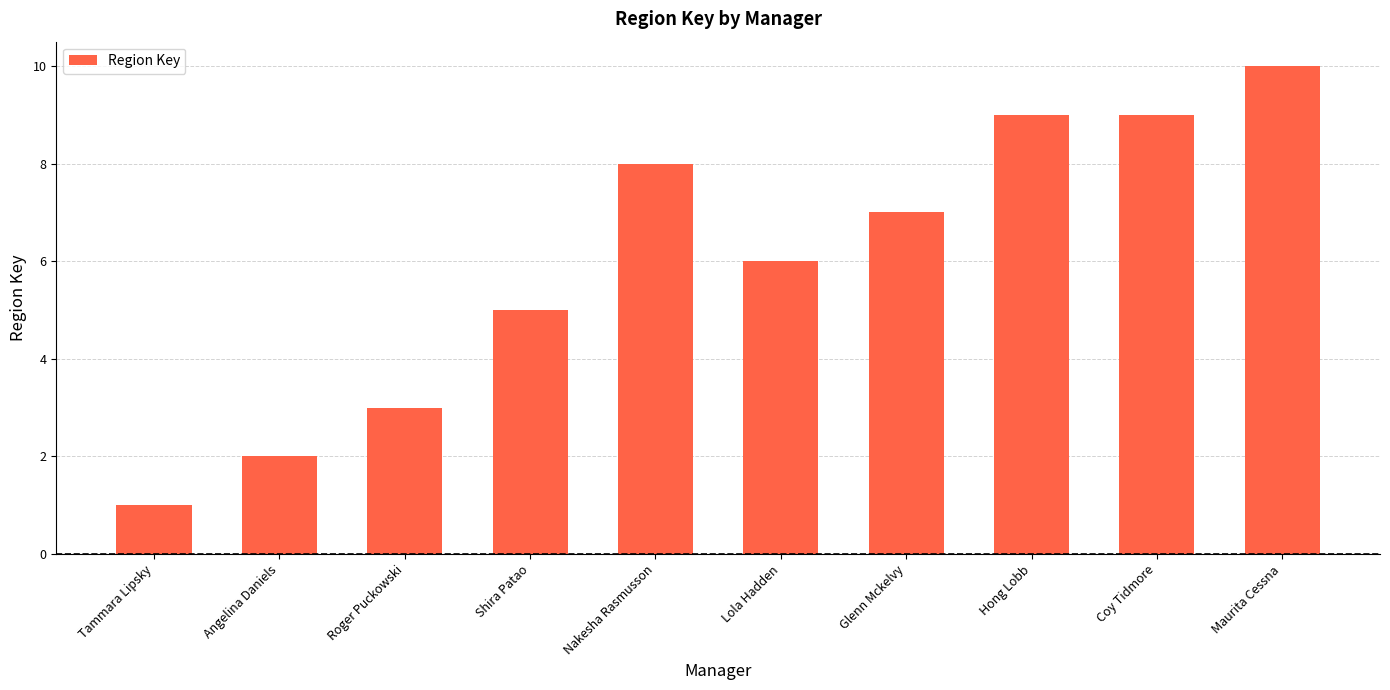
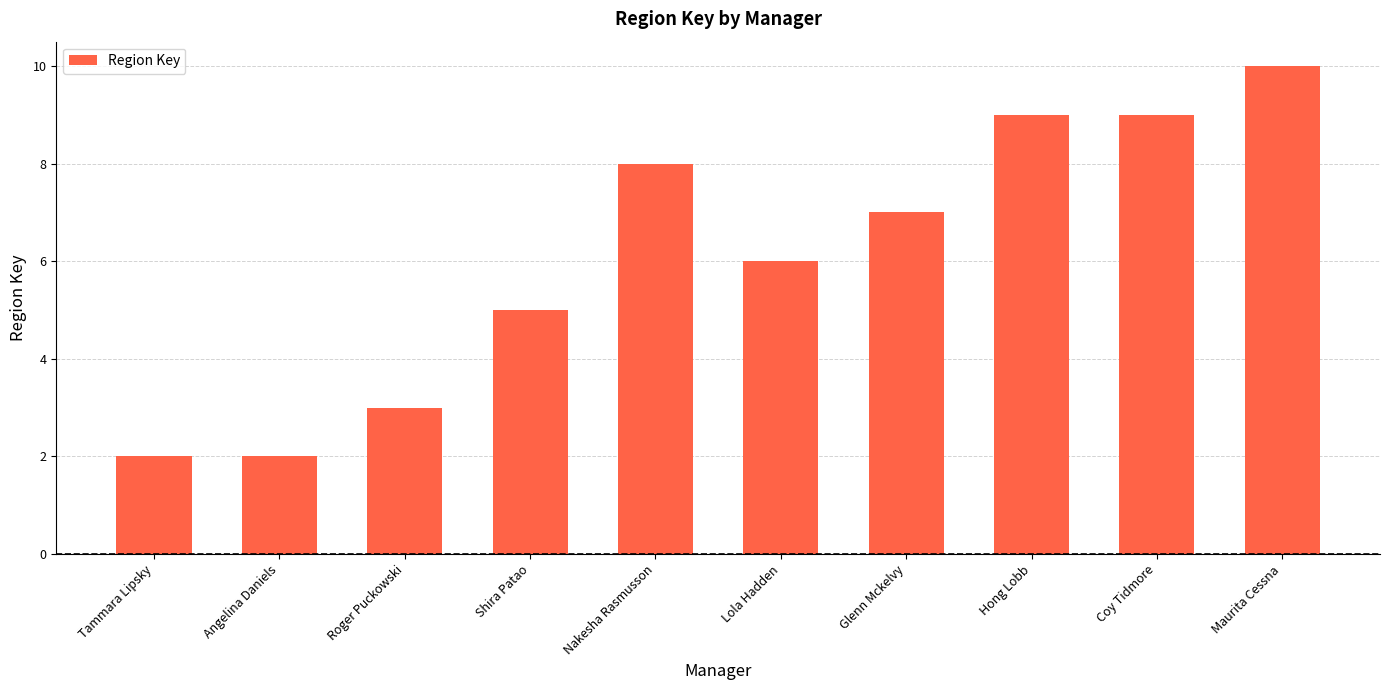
Tammara Lipsky: 1 -> 2
